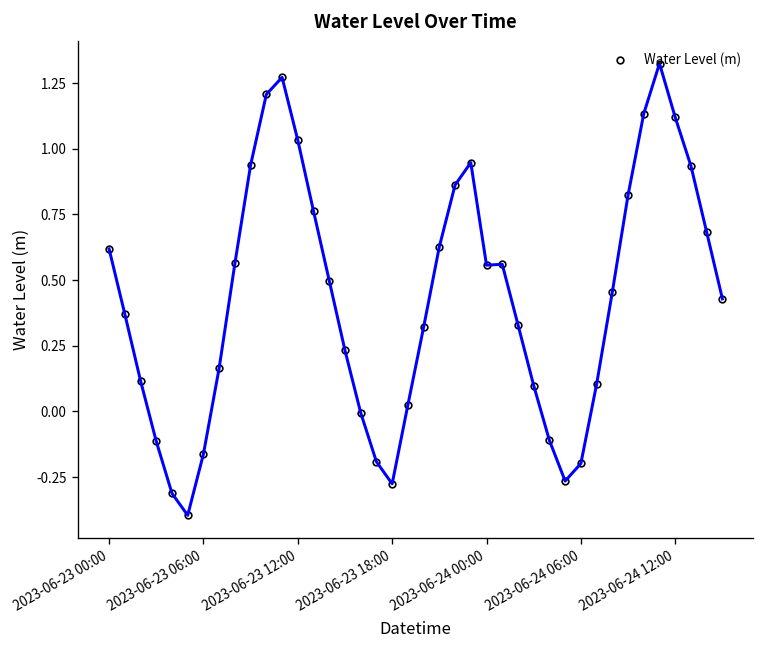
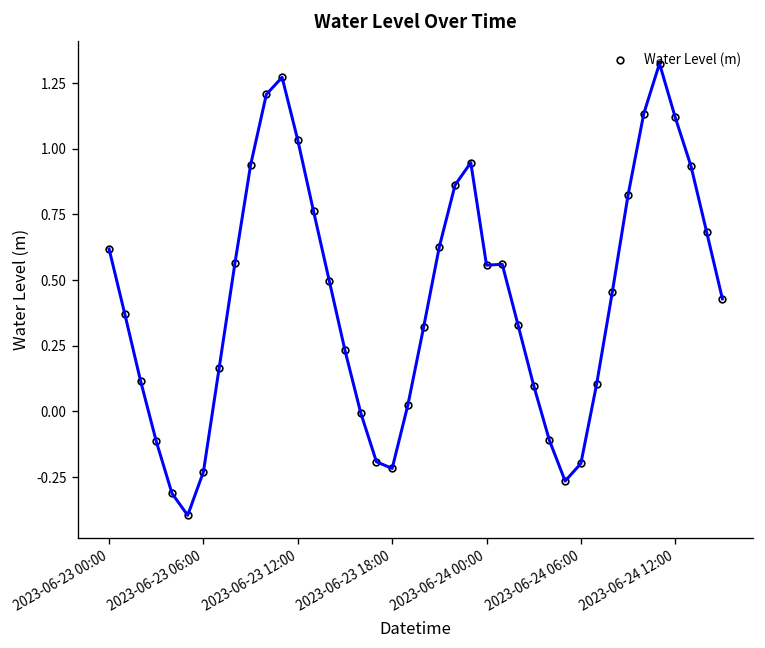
2023-06-23 06:00: -0.16 -> -0.23
2023-06-23 18:00: -0.28 -> -0.22
